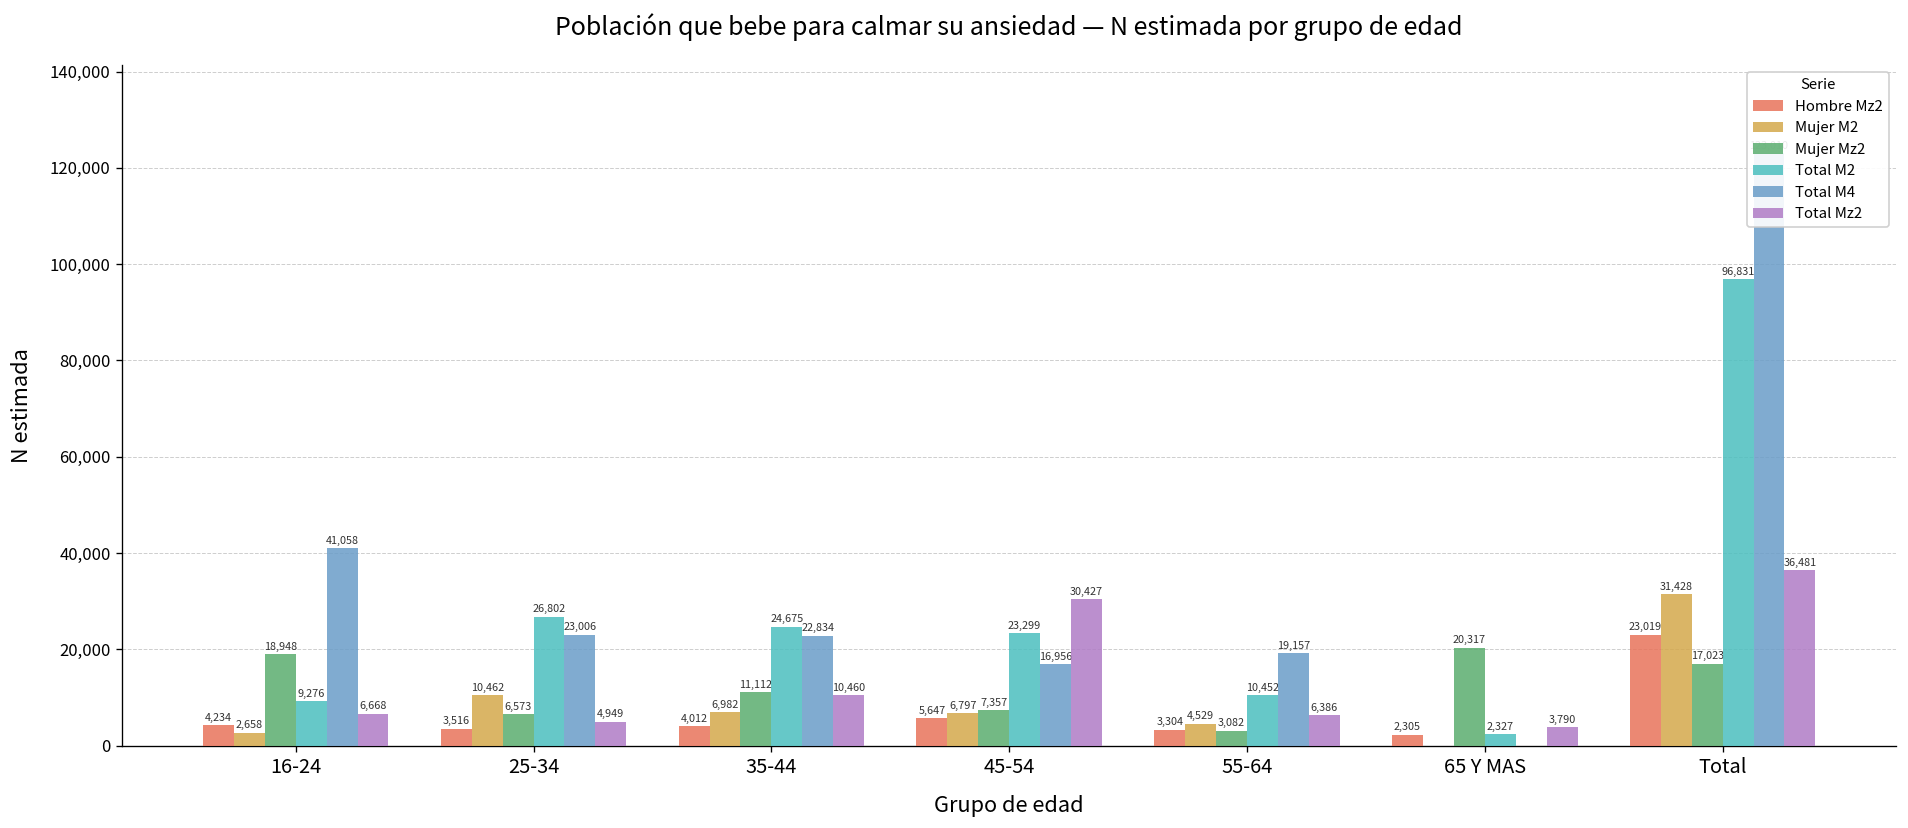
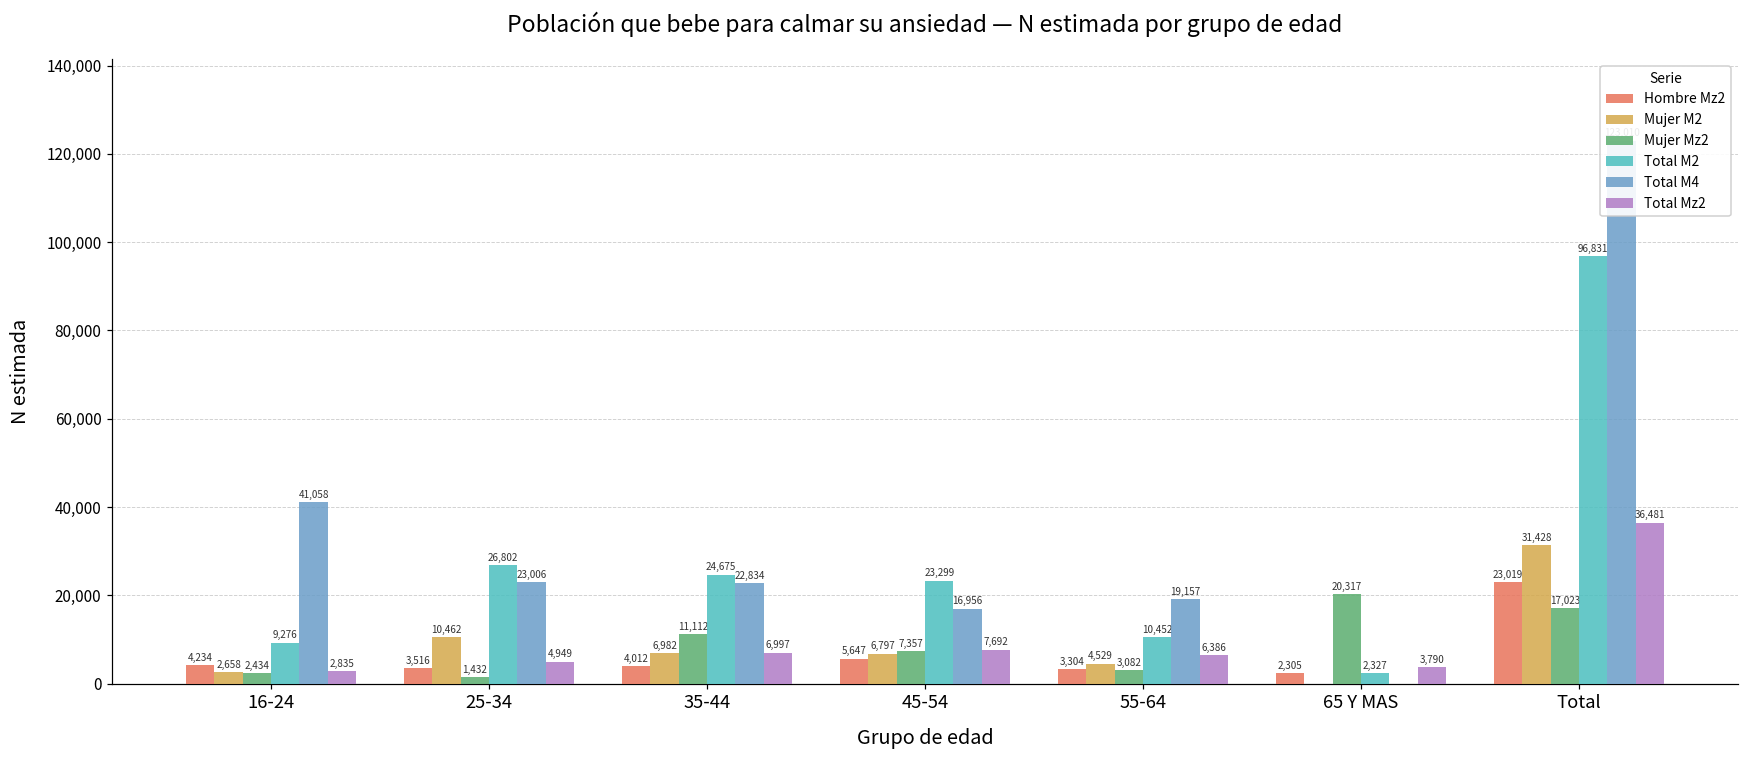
Mujer Mz2, 16-24: 18,948 -> 2,434
Total Mz2, 16-24: 6,668 -> 2,835
Mujer Mz2, 25-34: 6,573 -> 1,432
Total Mz2, 35-44: 10,460 -> 6,997
Total Mz2, 45-54: 30,427 -> 7,692
